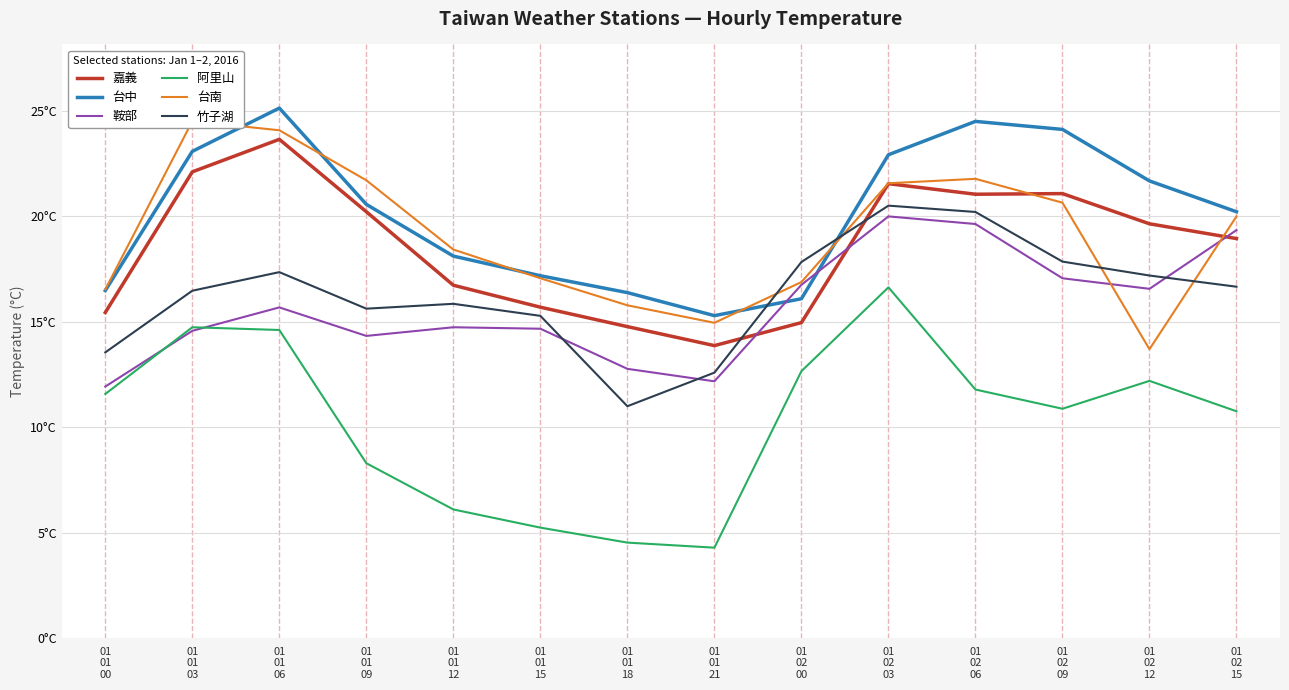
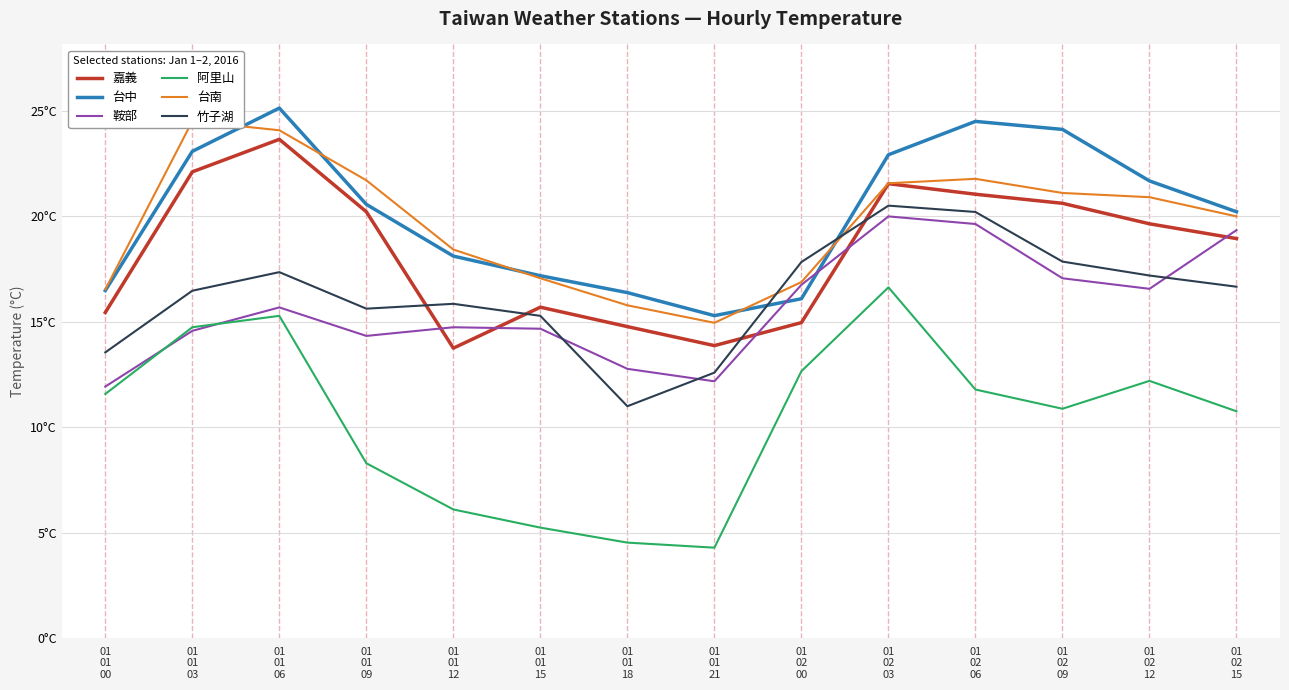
阿里山, 01 01 06: 14.6°C -> 15.3°C
嘉義, 01 01 12: 16.7°C -> 13.8°C
嘉義, 01 02 09: 21.1°C -> 20.6°C
台南, 01 02 09: 20.6°C -> 21.1°C
台南, 01 02 12: 13.7°C -> 20.9°C
